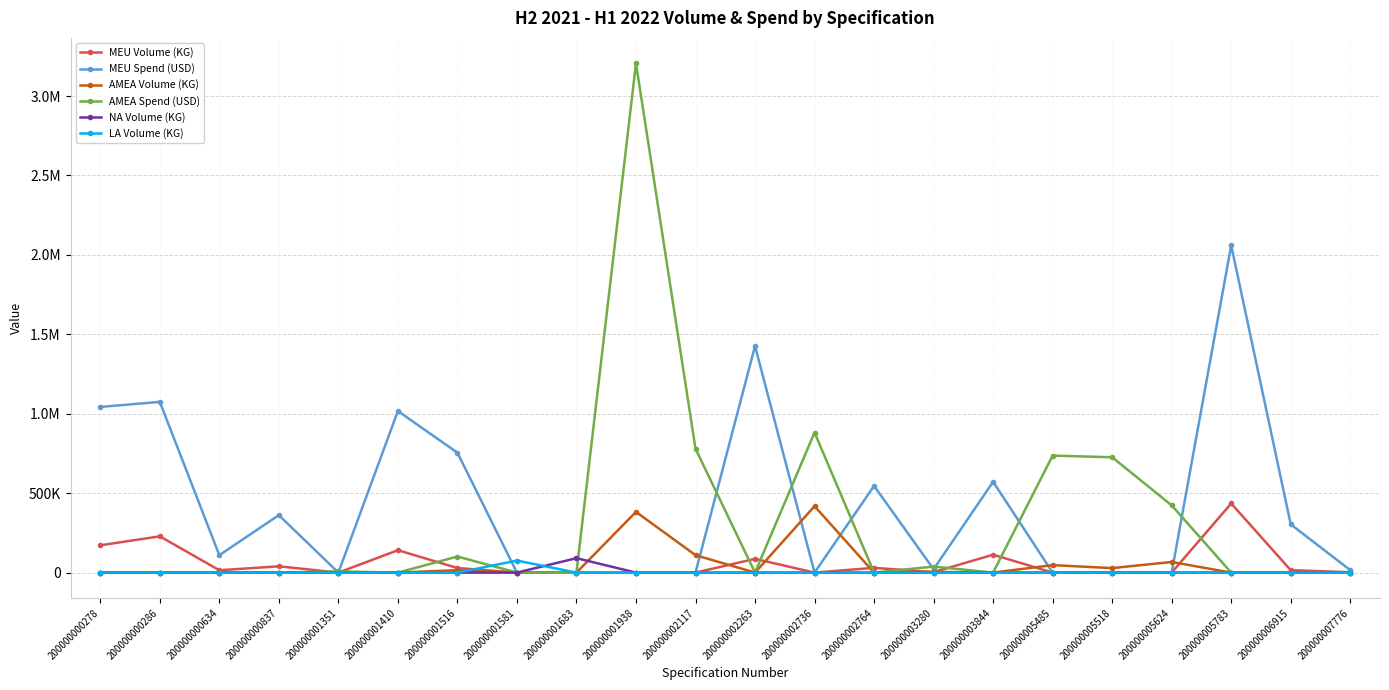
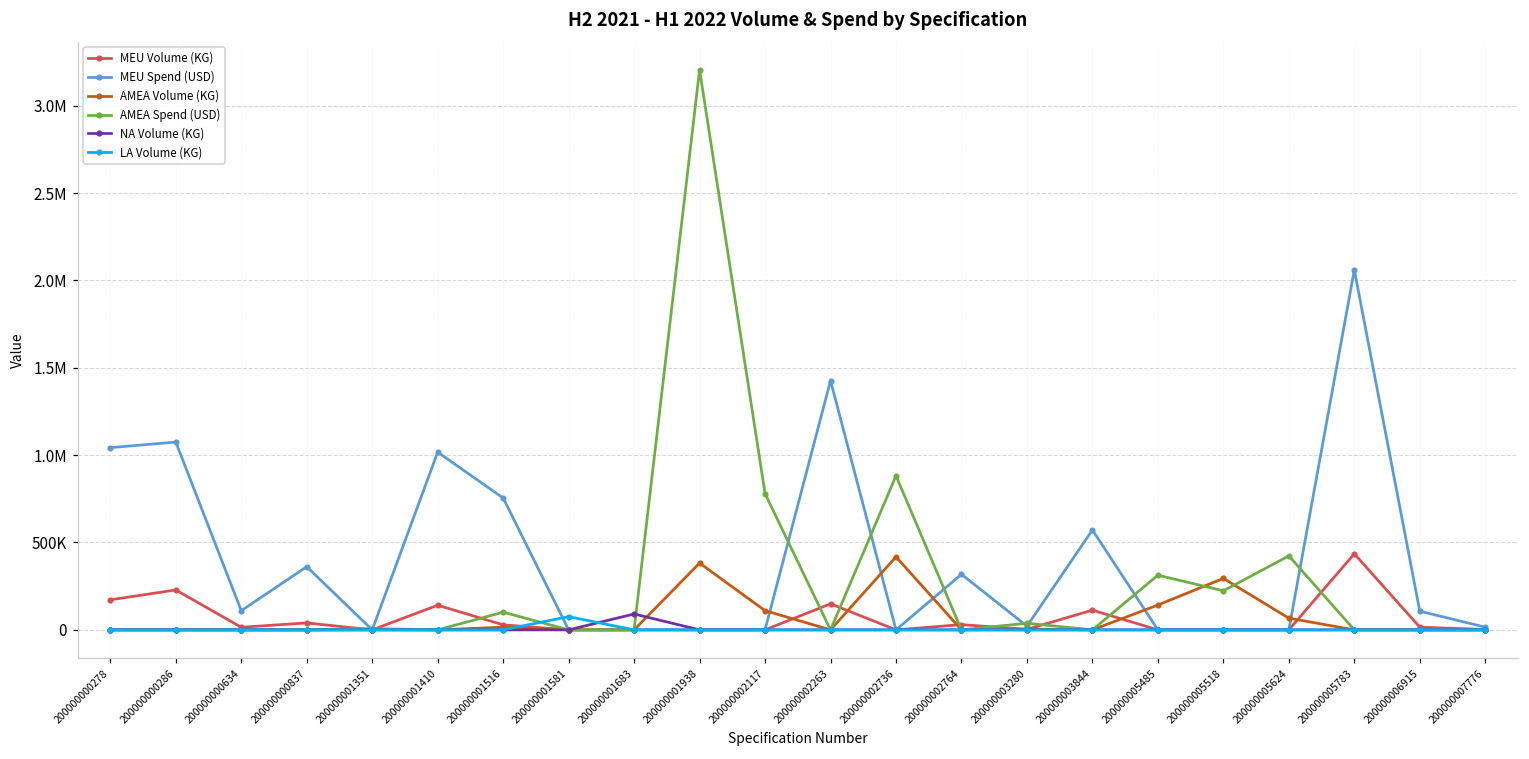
MEU Volume (KG), 200000002263: 90000 -> 150000
MEU Spend (USD), 200000002764: 550000 -> 320000
AMEA Volume (KG), 200000005485: 50000 -> 140000
AMEA Spend (USD), 200000005485: 740000 -> 310000
AMEA Volume (KG), 200000005518: 30000 -> 290000
AMEA Spend (USD), 200000005518: 730000 -> 220000
MEU Spend (USD), 200000006915: 300000 -> 110000
